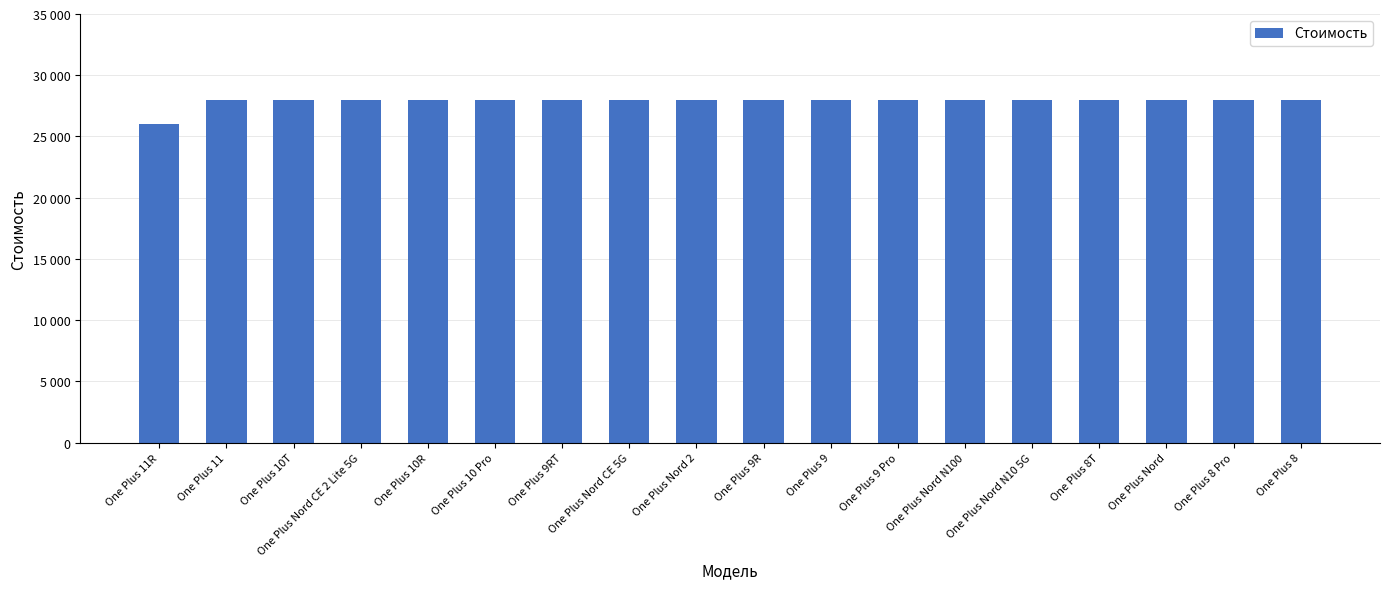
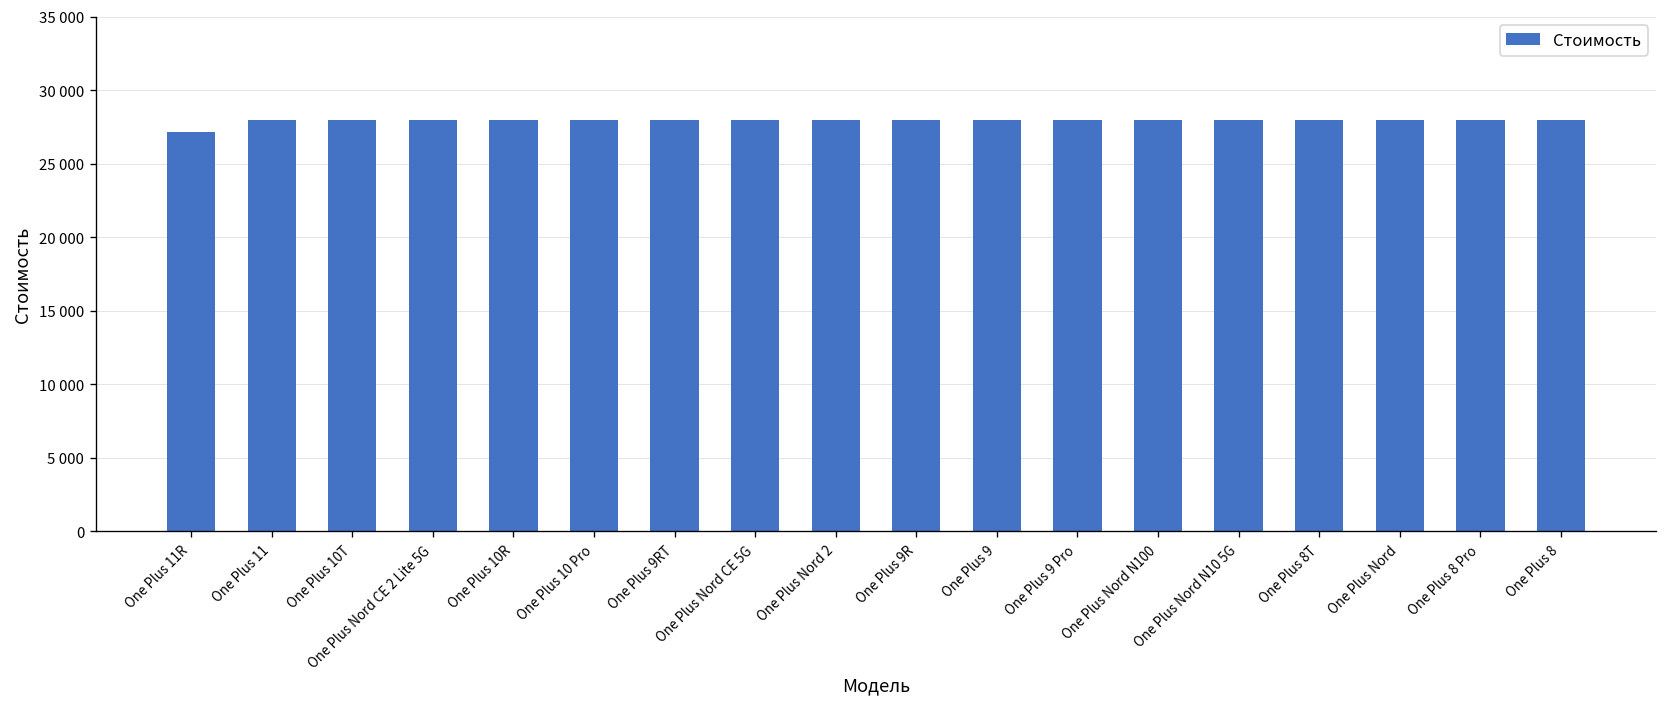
One Plus 11R: 26000 -> 27200
